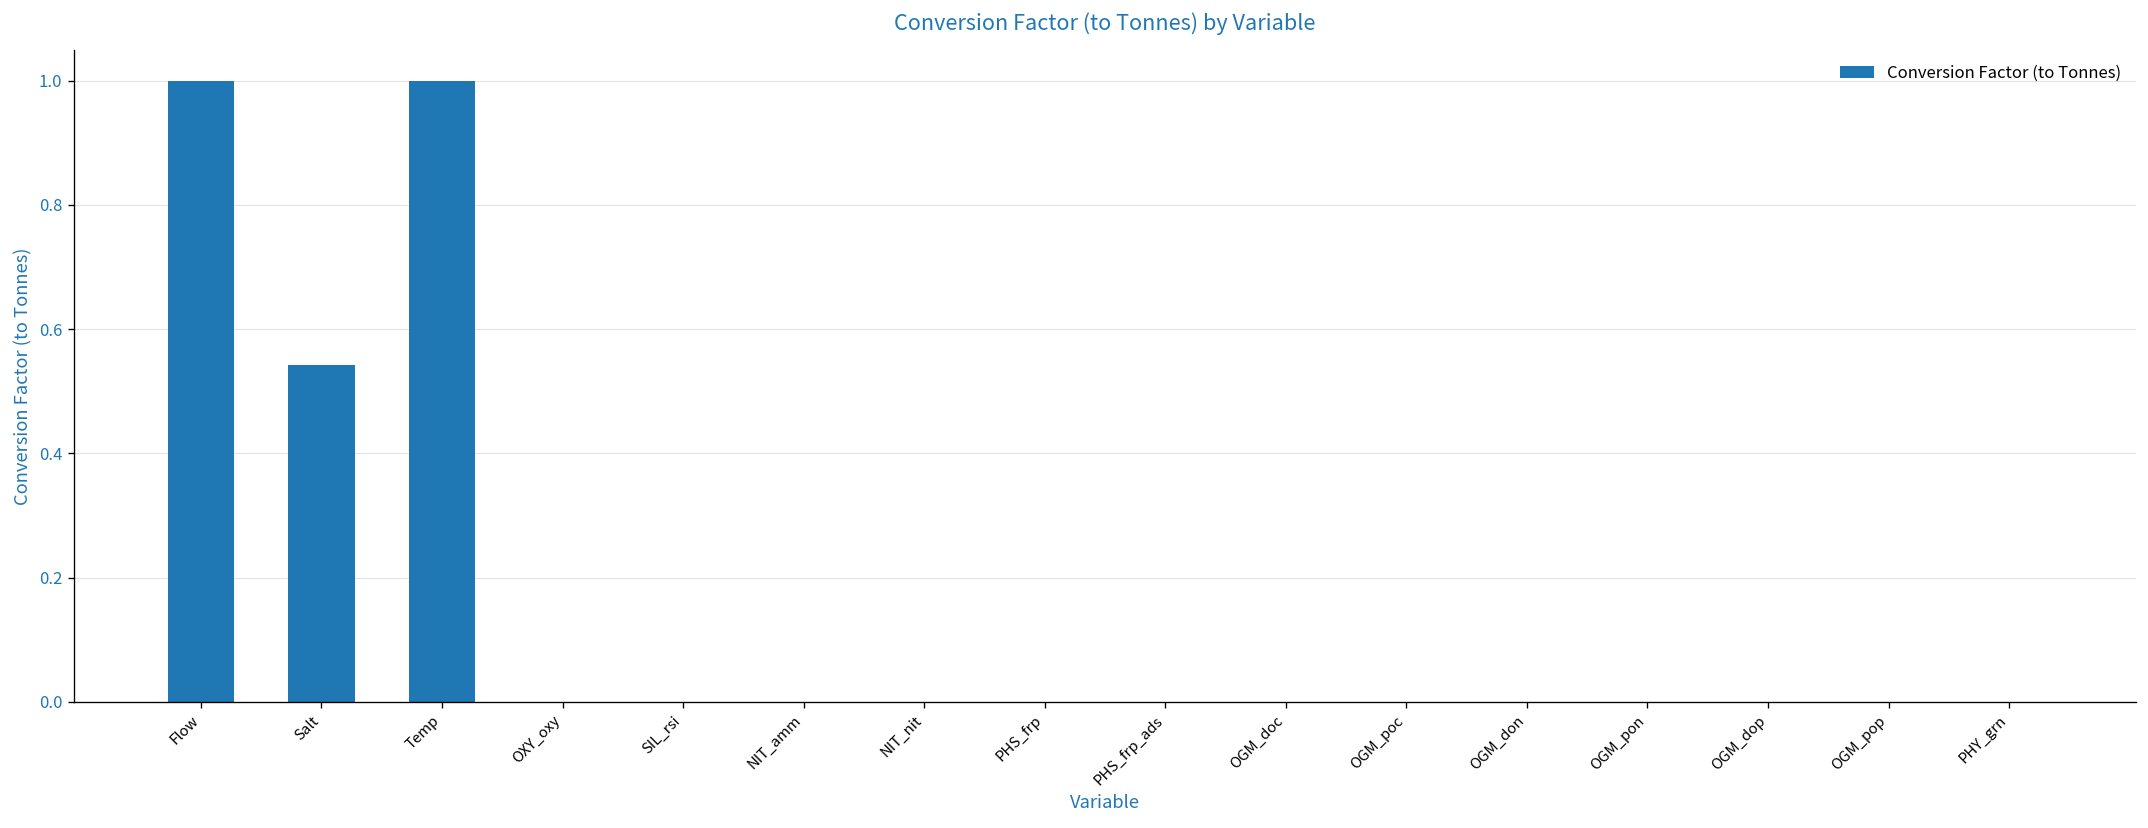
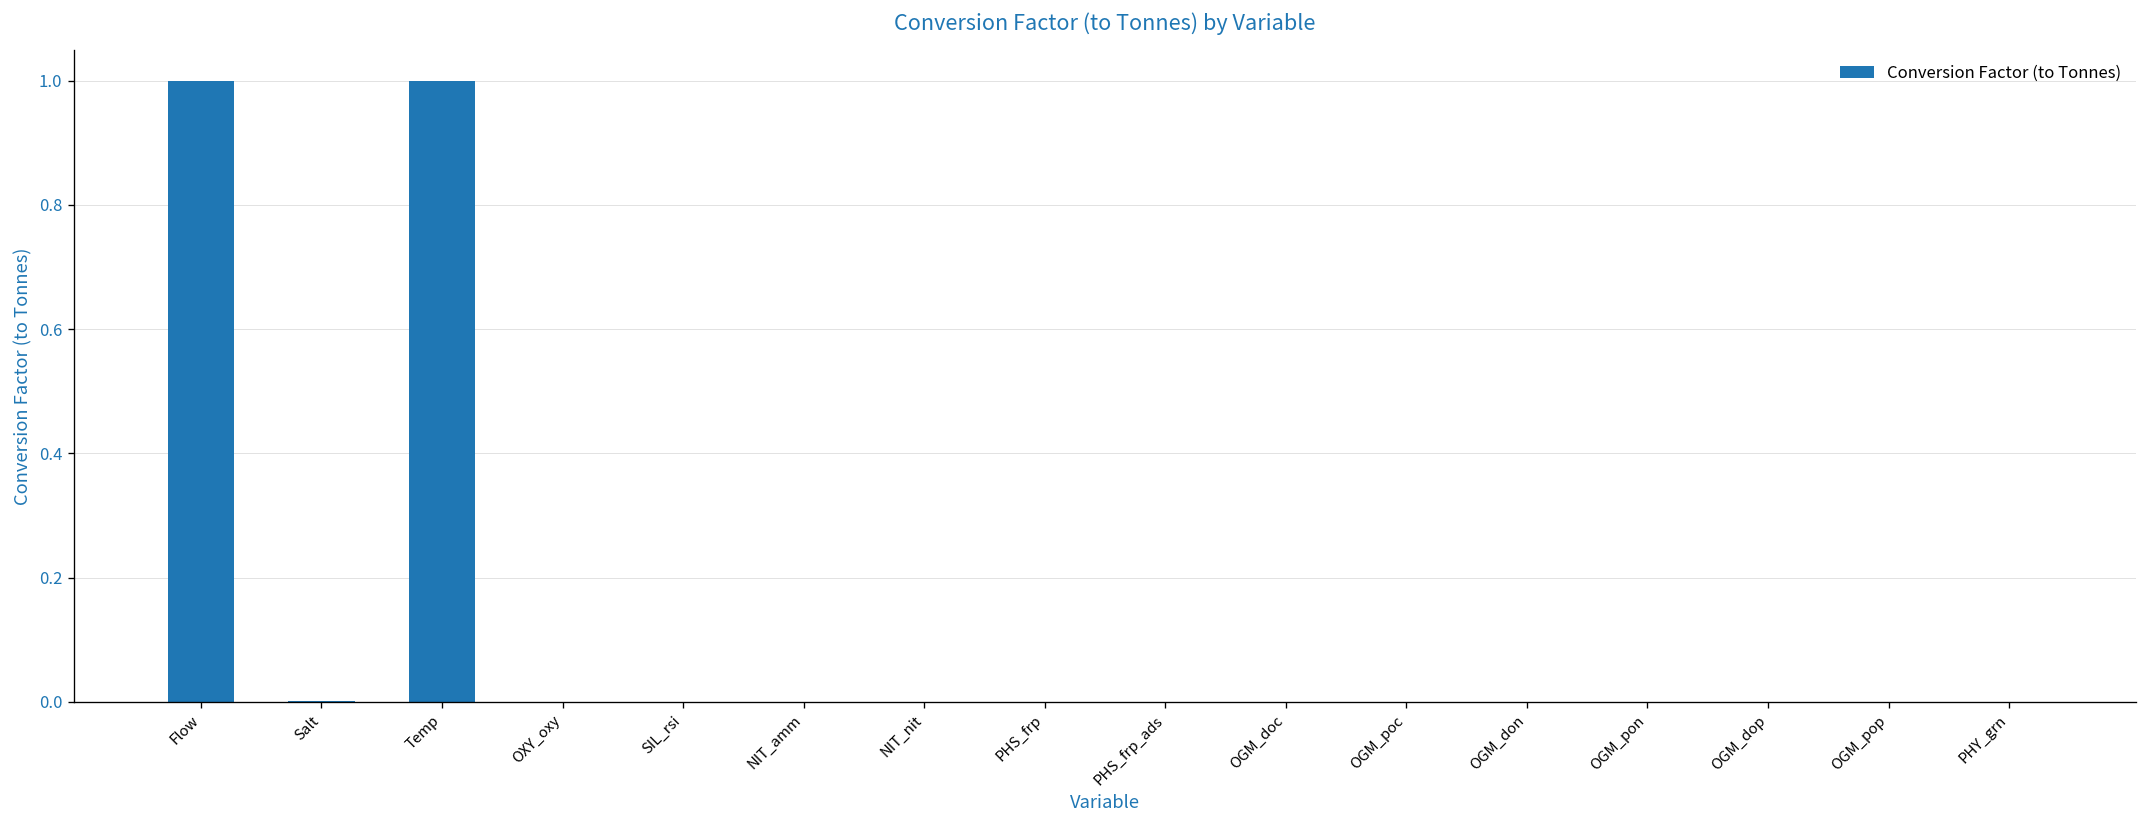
Salt: 0.54 -> 0.00
